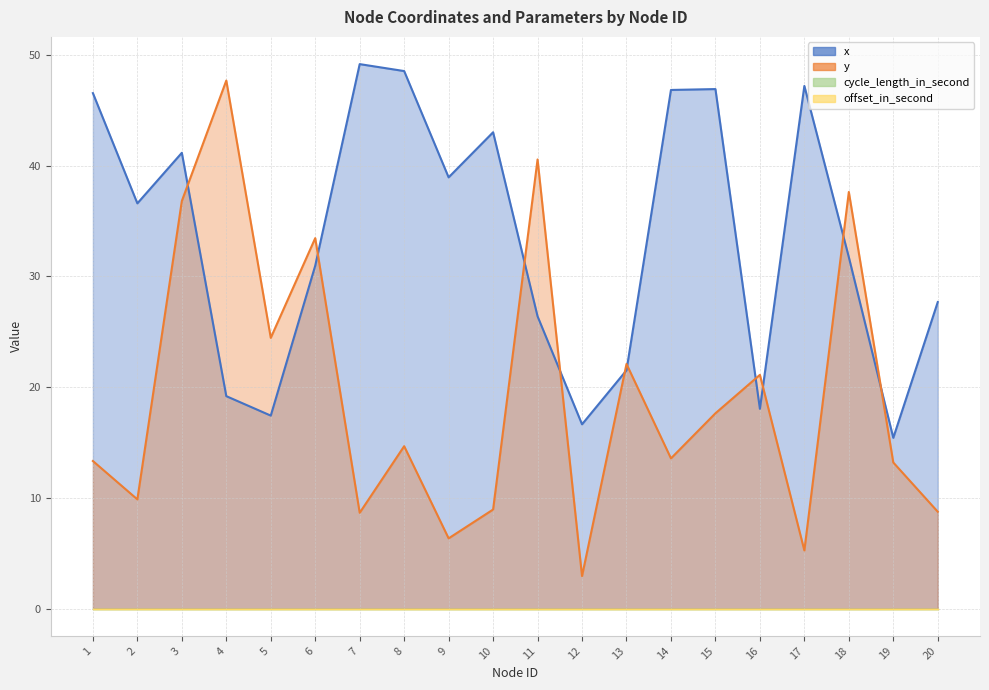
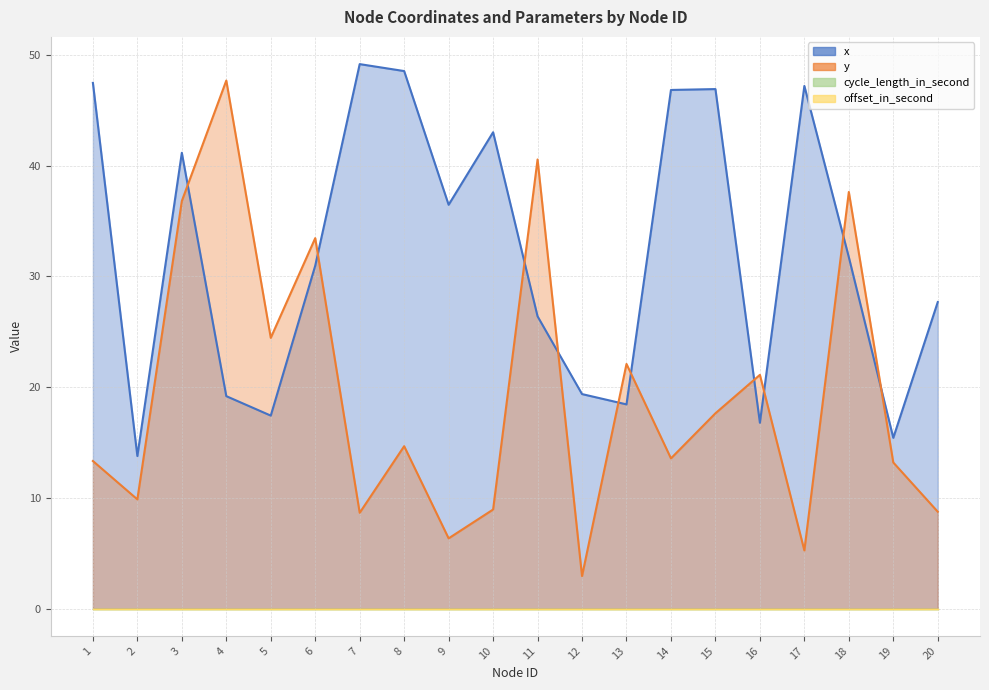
x, 1: 46.5 -> 47.5
x, 2: 36.6 -> 13.8
x, 9: 38.9 -> 36.5
x, 12: 16.6 -> 19.4
x, 13: 21.5 -> 18.4
x, 16: 18.0 -> 16.8
